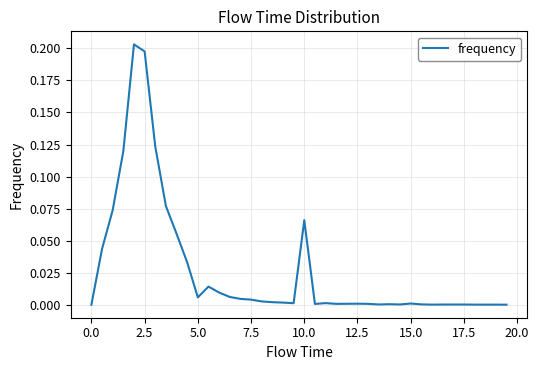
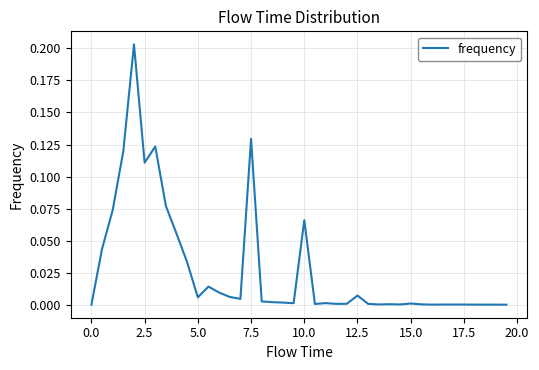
2.5: 0.198 -> 0.111
7.5: 0.004 -> 0.129
12.5: 0.001 -> 0.007
